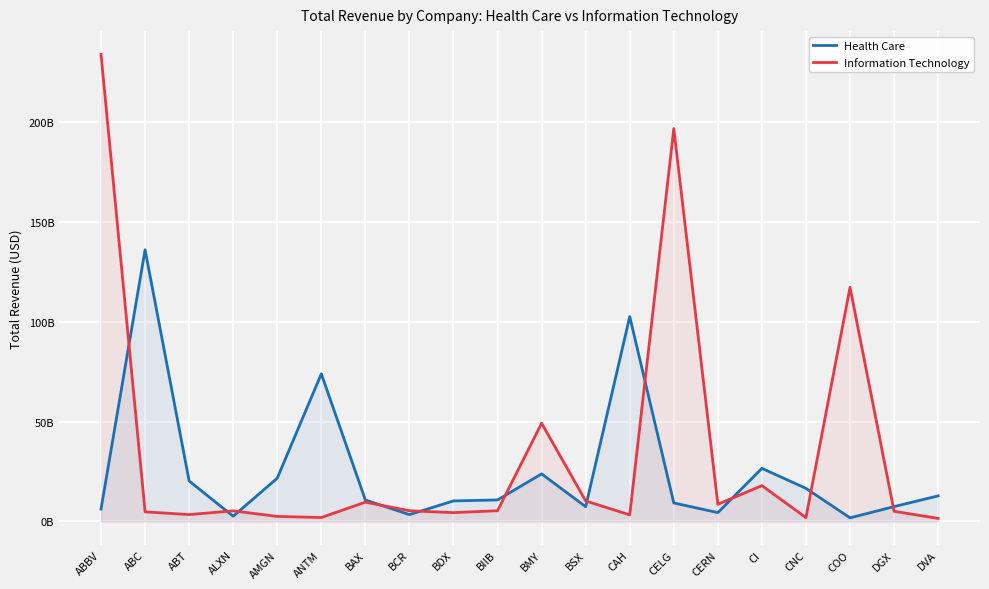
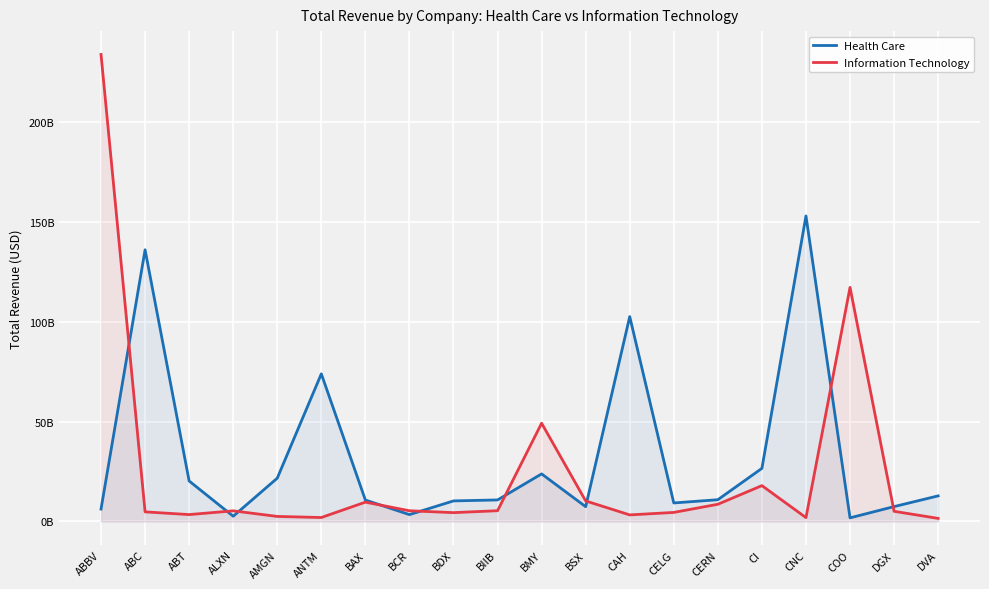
Information Technology, CELG: 197000000000 -> 5000000000
Health Care, CERN: 4000000000 -> 11000000000
Health Care, CNC: 17000000000 -> 153000000000
